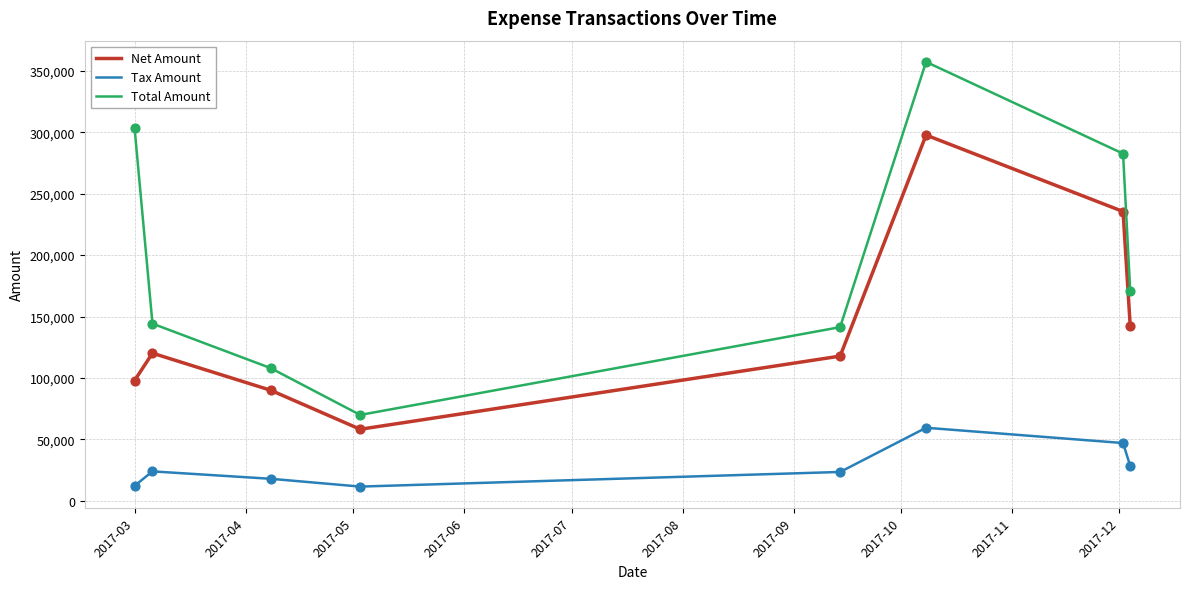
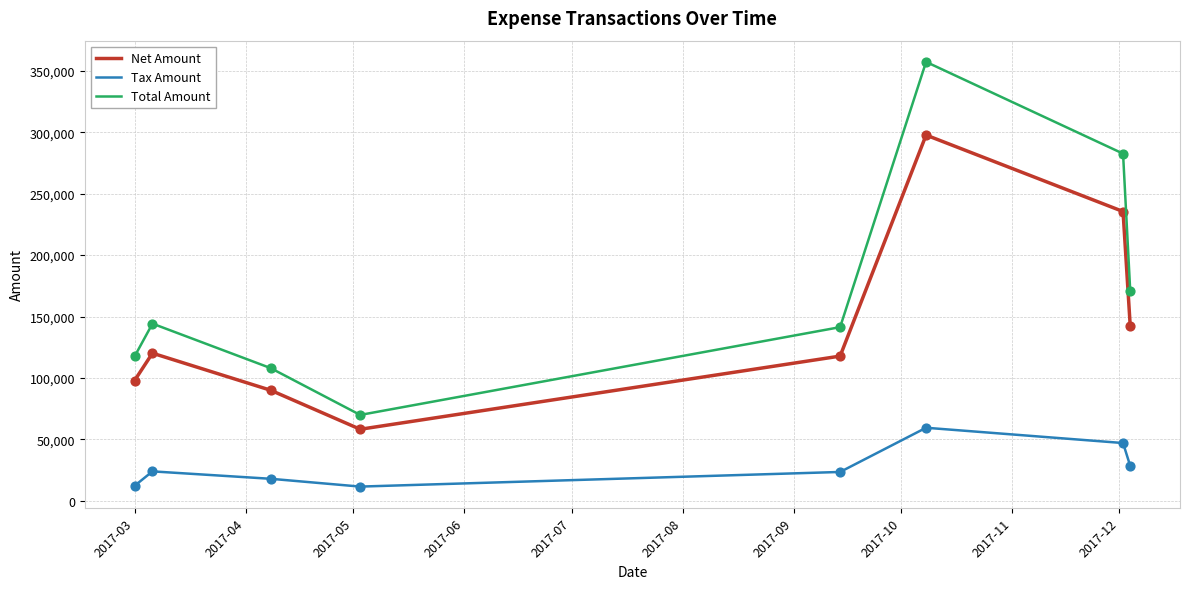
Total Amount, 2017-03: 303,000 -> 118,000
